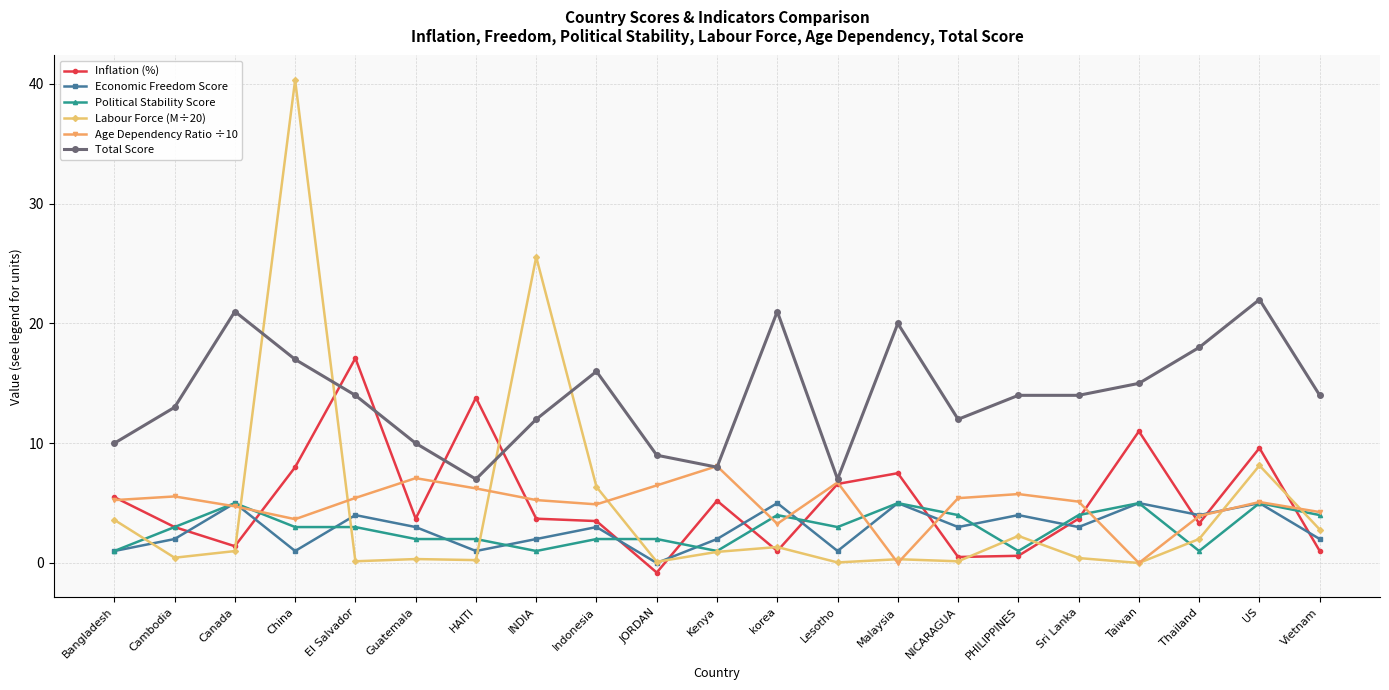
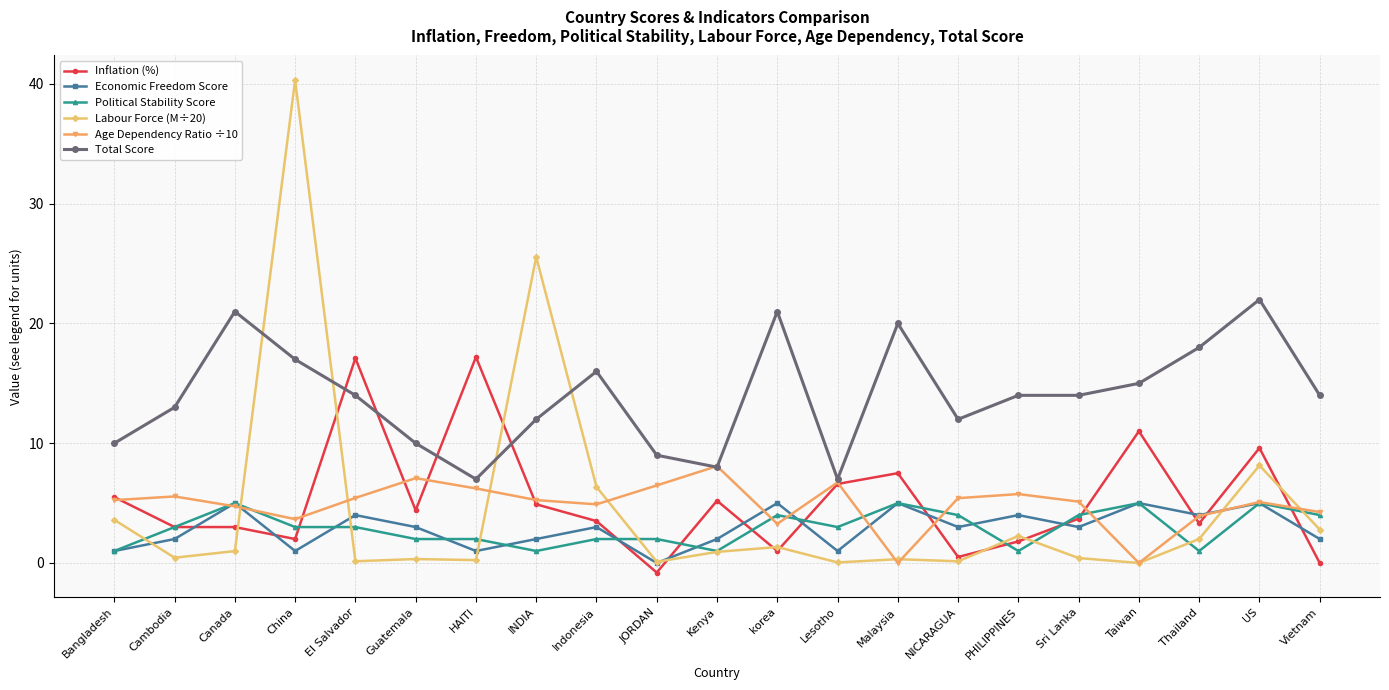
Inflation (%), Canada: 1.4 -> 3.0
Inflation (%), China: 8 -> 2
Inflation (%), Guatemala: 3.7 -> 4.4
Inflation (%), HAITI: 13.8 -> 17.2
Inflation (%), INDIA: 3.7 -> 4.9
Inflation (%), PHILIPPINES: 0.6 -> 1.8
Inflation (%), Vietnam: 1 -> 0
